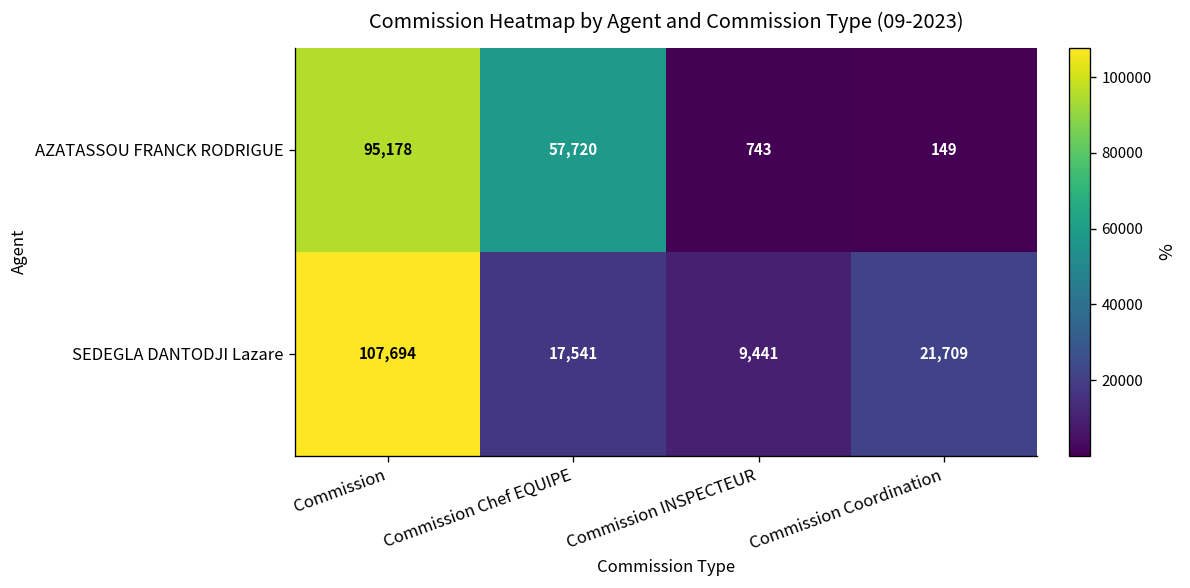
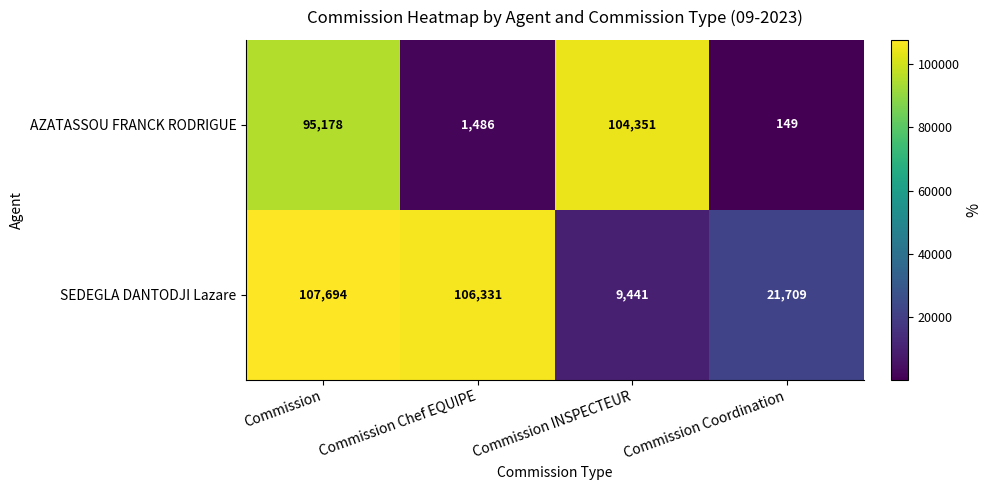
AZATASSOU FRANCK RODRIGUE, Commission Chef EQUIPE: 57,720 -> 1,486
AZATASSOU FRANCK RODRIGUE, Commission INSPECTEUR: 743 -> 104,351
SEDEGLA DANTODJI Lazare, Commission Chef EQUIPE: 17,541 -> 106,331
